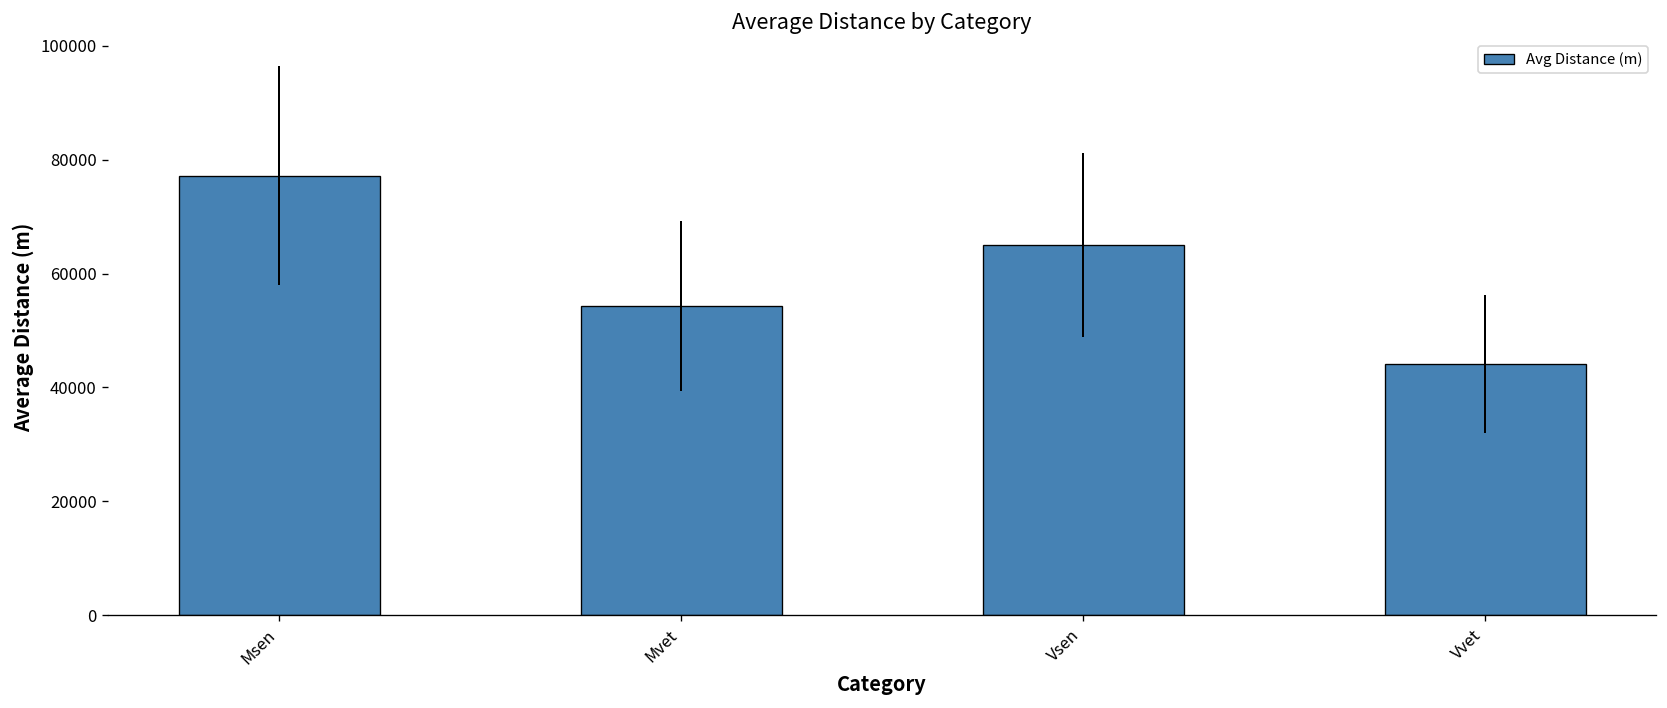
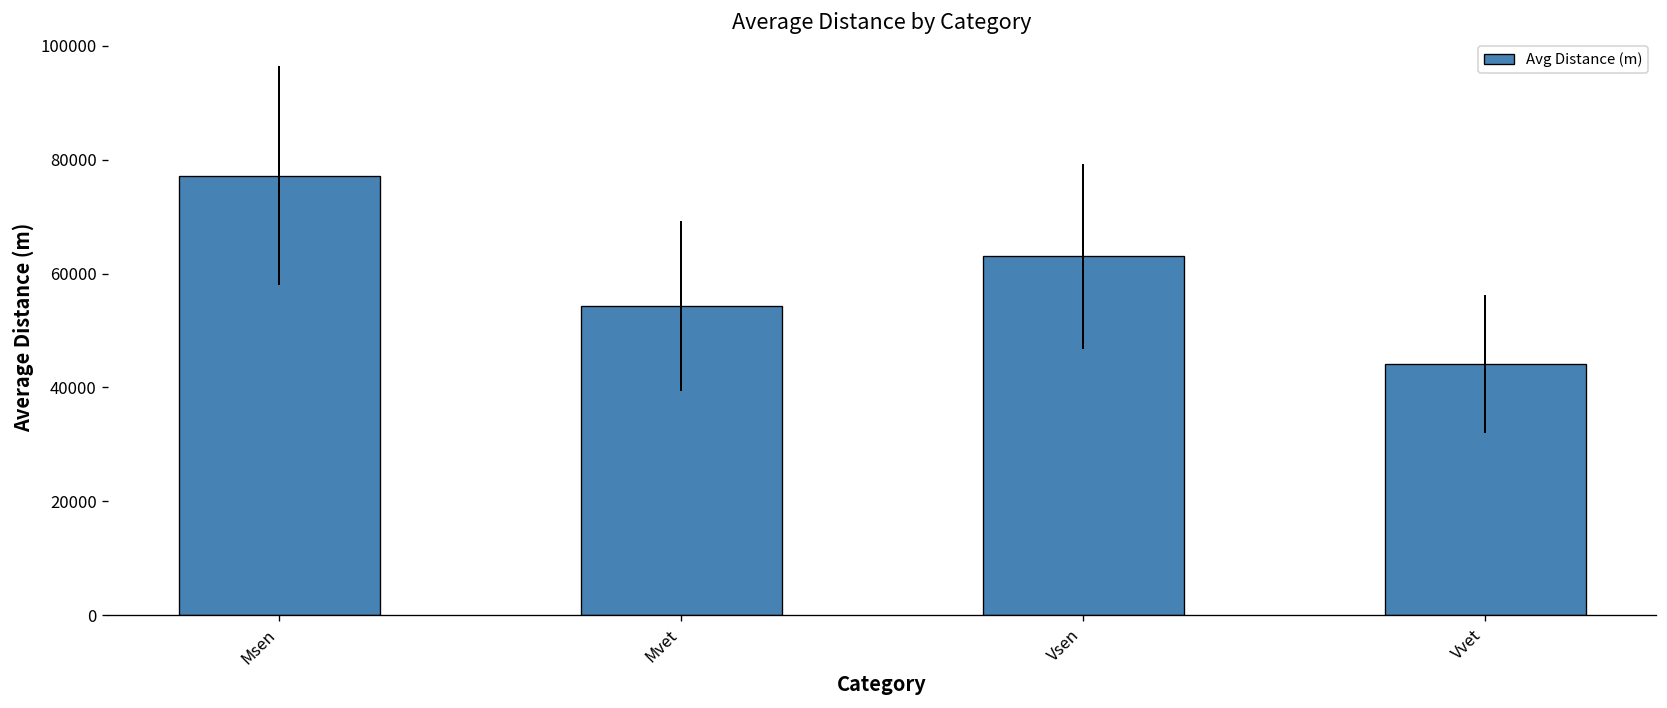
Vsen: 65000 -> 63000
